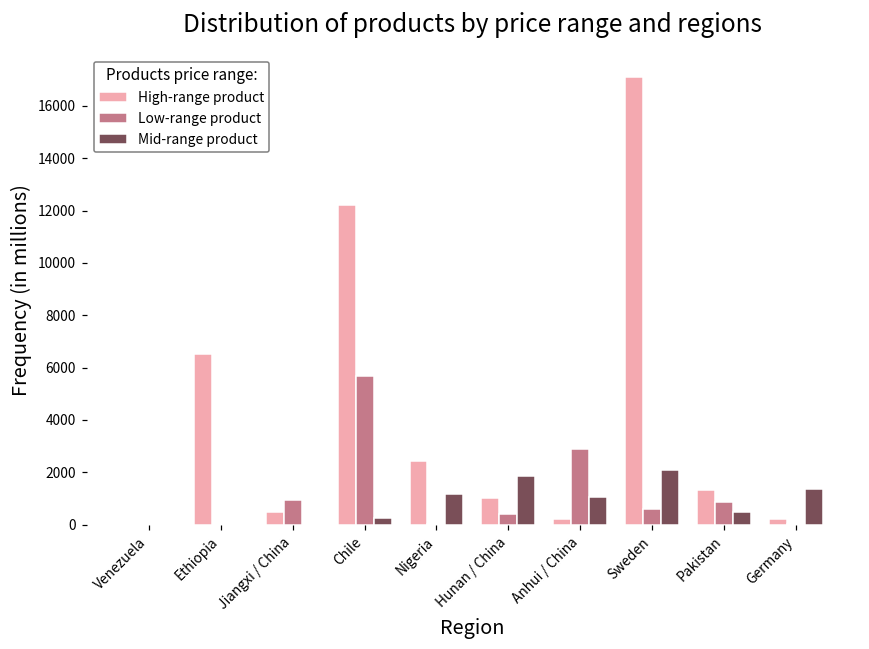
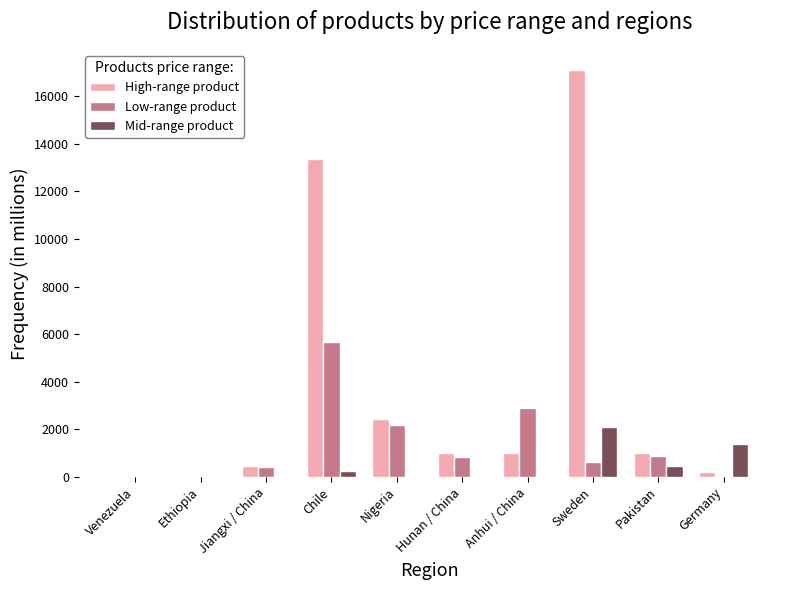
High-range product, Ethiopia: 6500 -> 0
Low-range product, Jiangxi / China: 900 -> 400
High-range product, Chile: 12200 -> 13400
Low-range product, Nigeria: 0 -> 2200
Mid-range product, Nigeria: 1200 -> 0
Low-range product, Hunan / China: 400 -> 800
Mid-range product, Hunan / China: 1900 -> 0
High-range product, Anhui / China: 200 -> 1000
Mid-range product, Anhui / China: 1100 -> 0
High-range product, Pakistan: 1300 -> 1000
